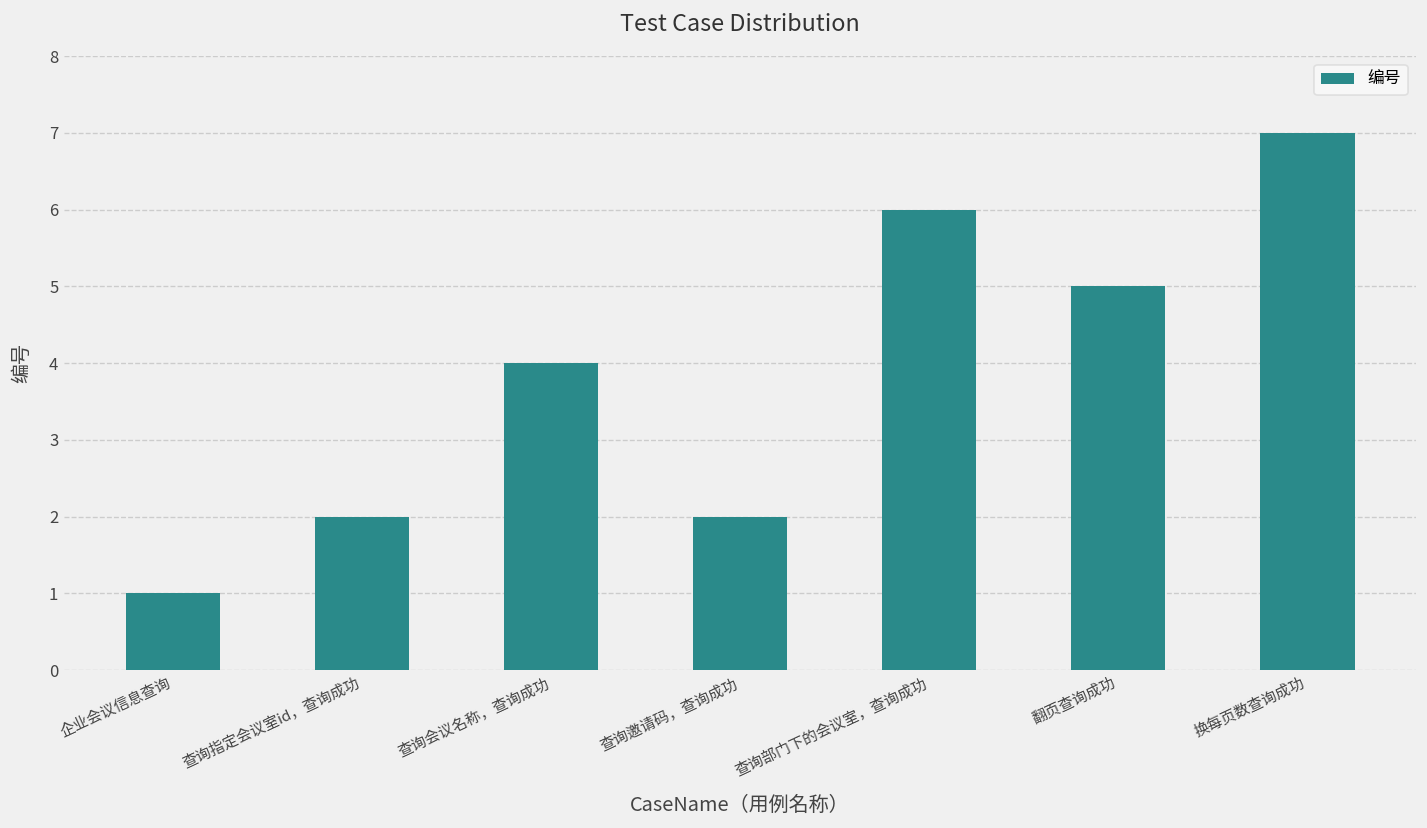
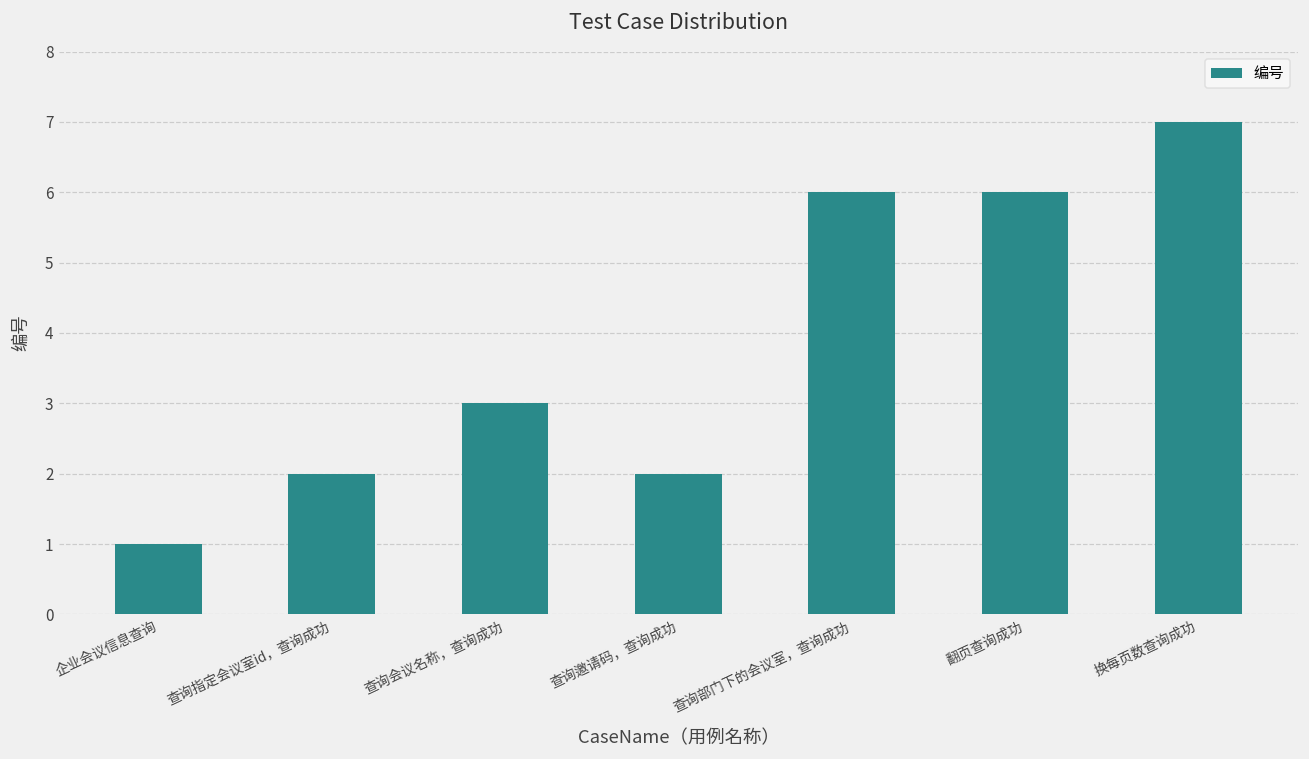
查询会议名称，查询成功: 4 -> 3
翻页查询成功: 5 -> 6
